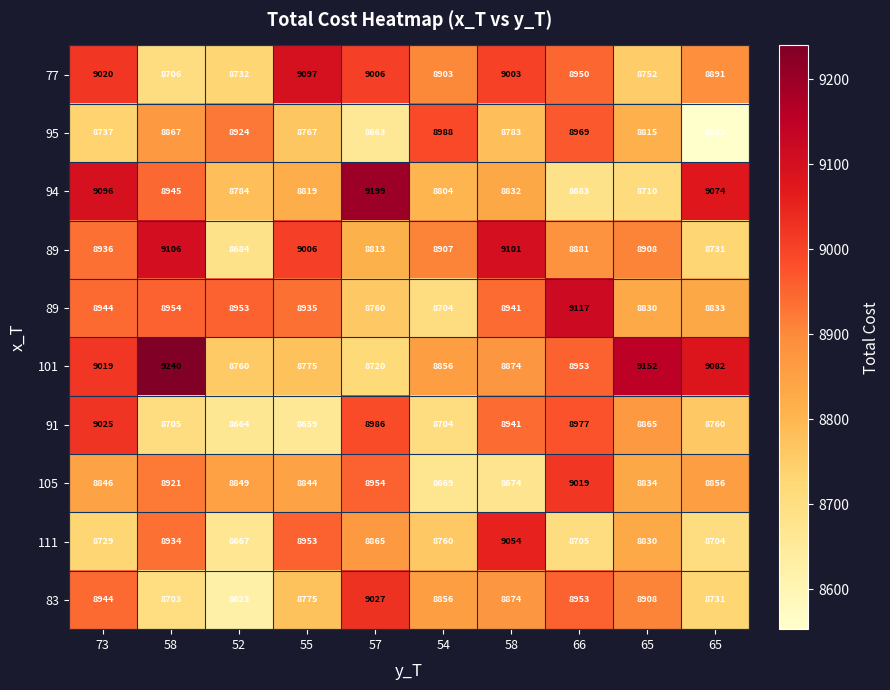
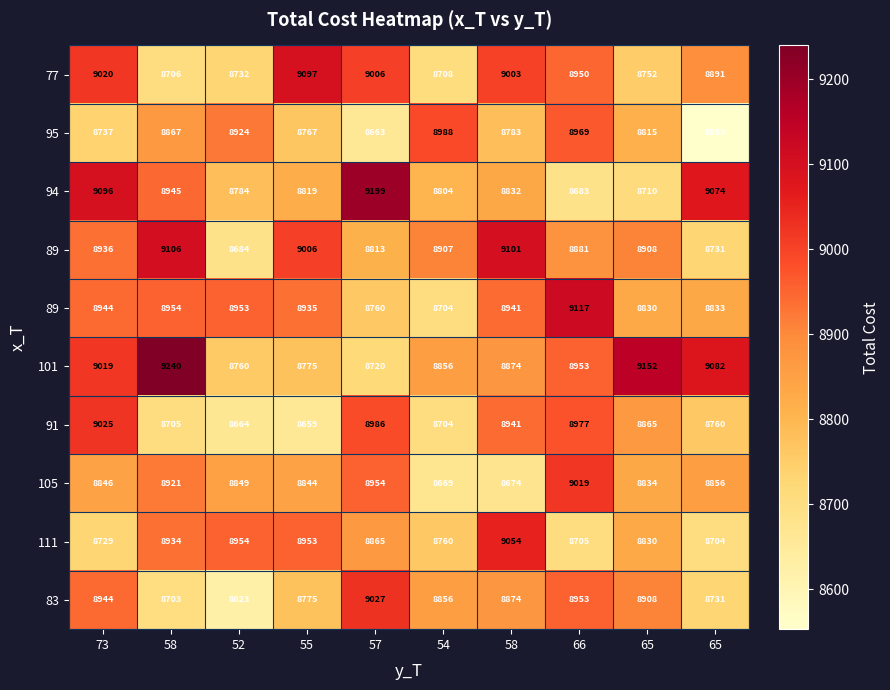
77, 54: 8903 -> 8708
111, 52: 8667 -> 8954
